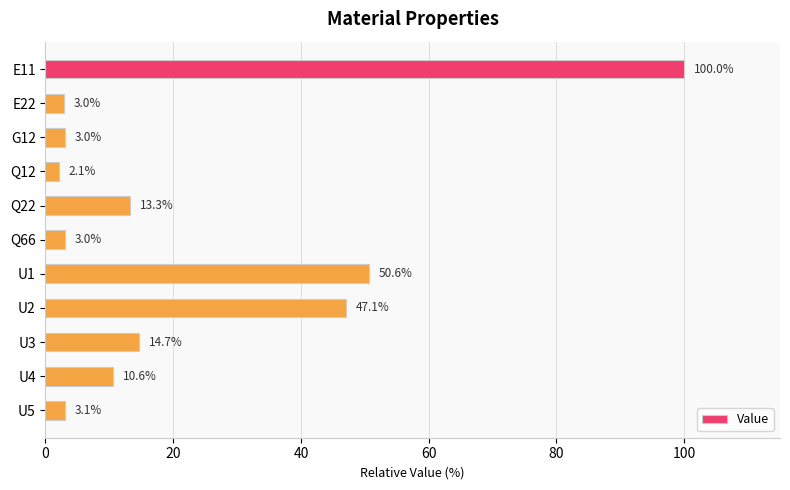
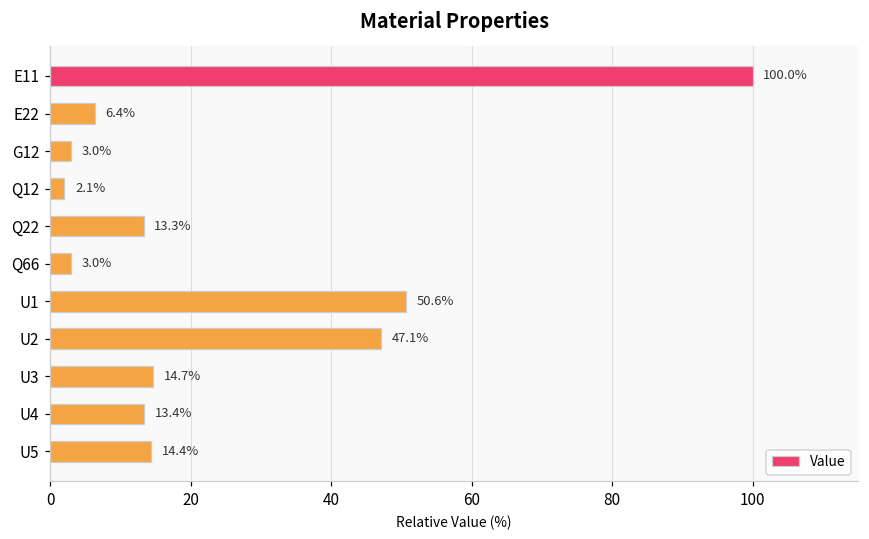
E22: 3.0% -> 6.4%
U4: 10.6% -> 13.4%
U5: 3.1% -> 14.4%
